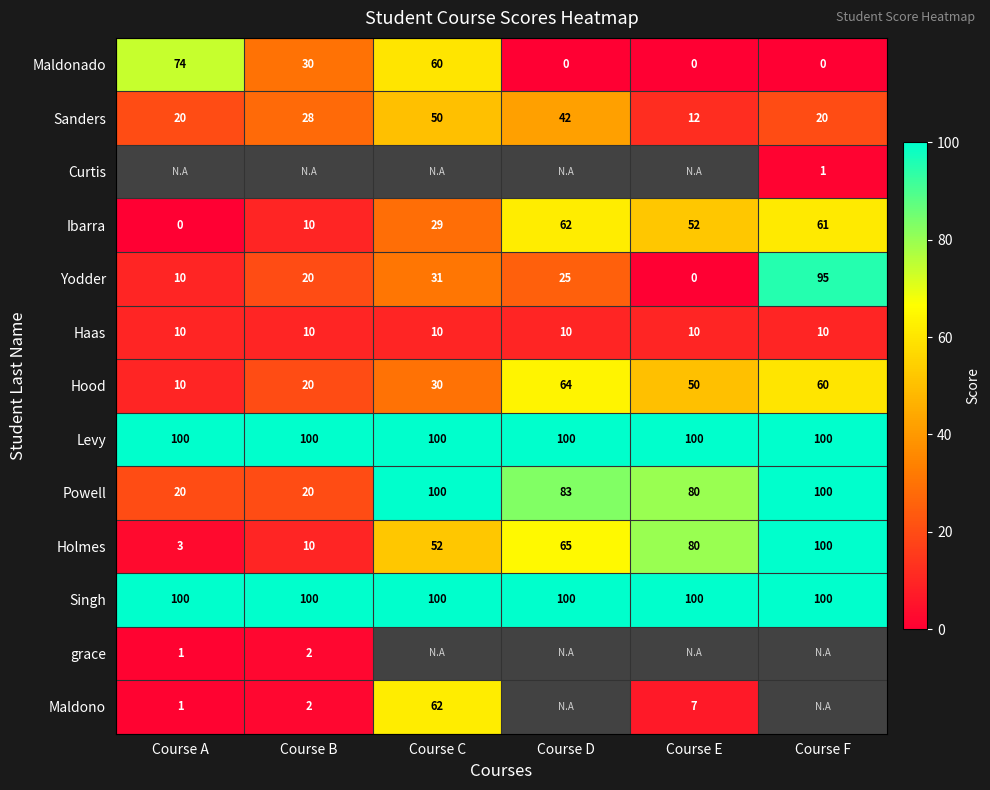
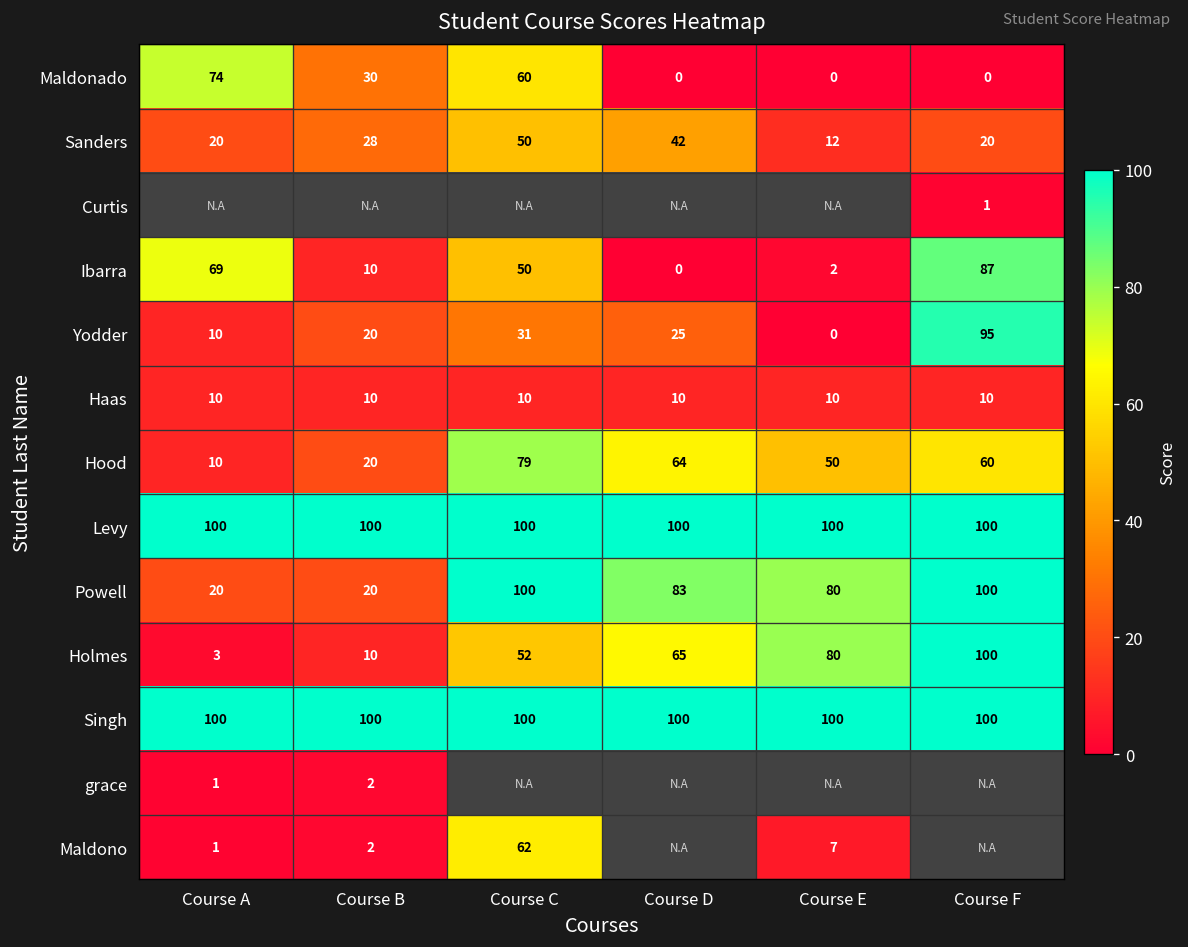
Ibarra, Course A: 0 -> 69
Ibarra, Course C: 29 -> 50
Ibarra, Course D: 62 -> 0
Ibarra, Course E: 52 -> 2
Ibarra, Course F: 61 -> 87
Hood, Course C: 30 -> 79
